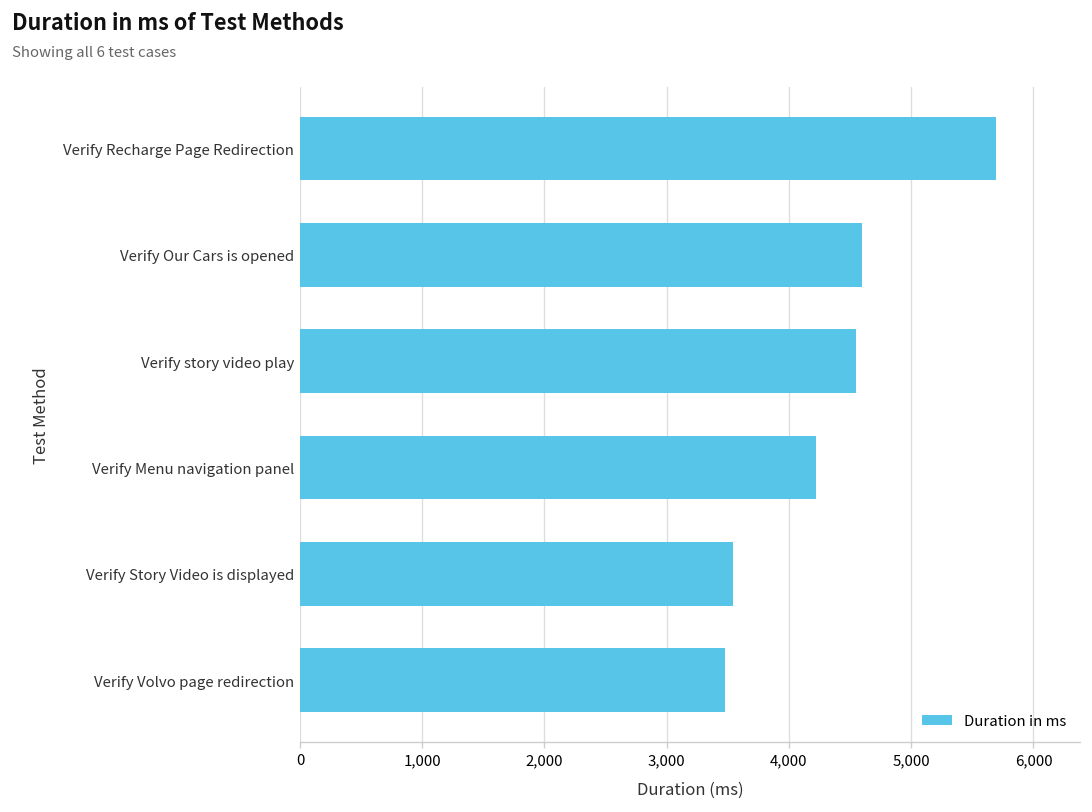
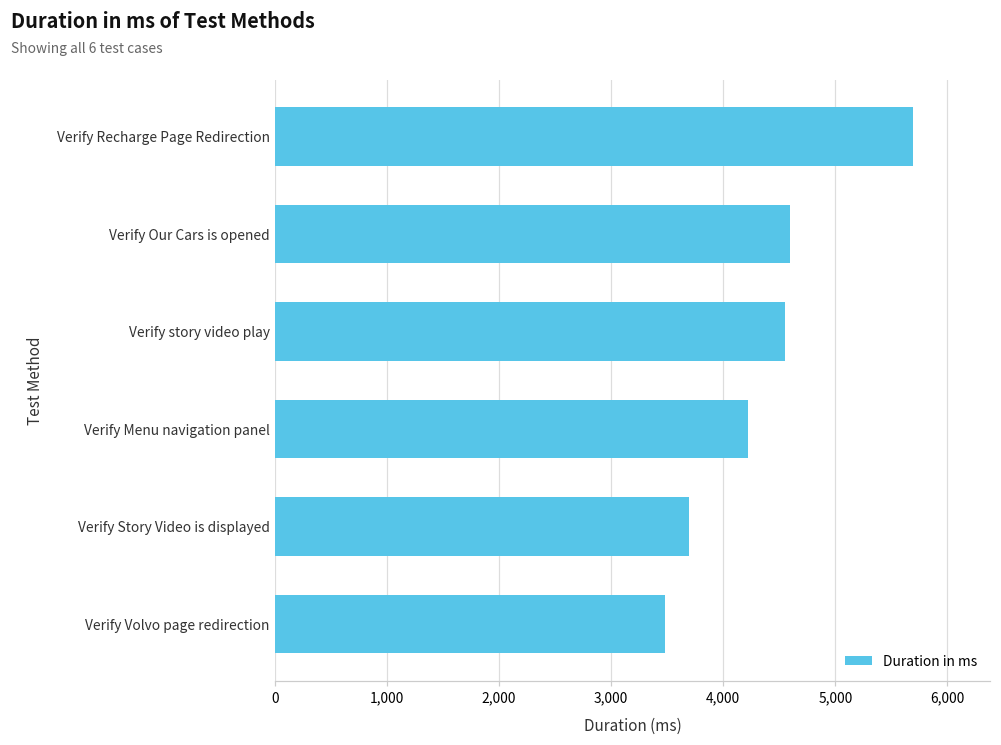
Verify Story Video is displayed: 3,550 -> 3,690
